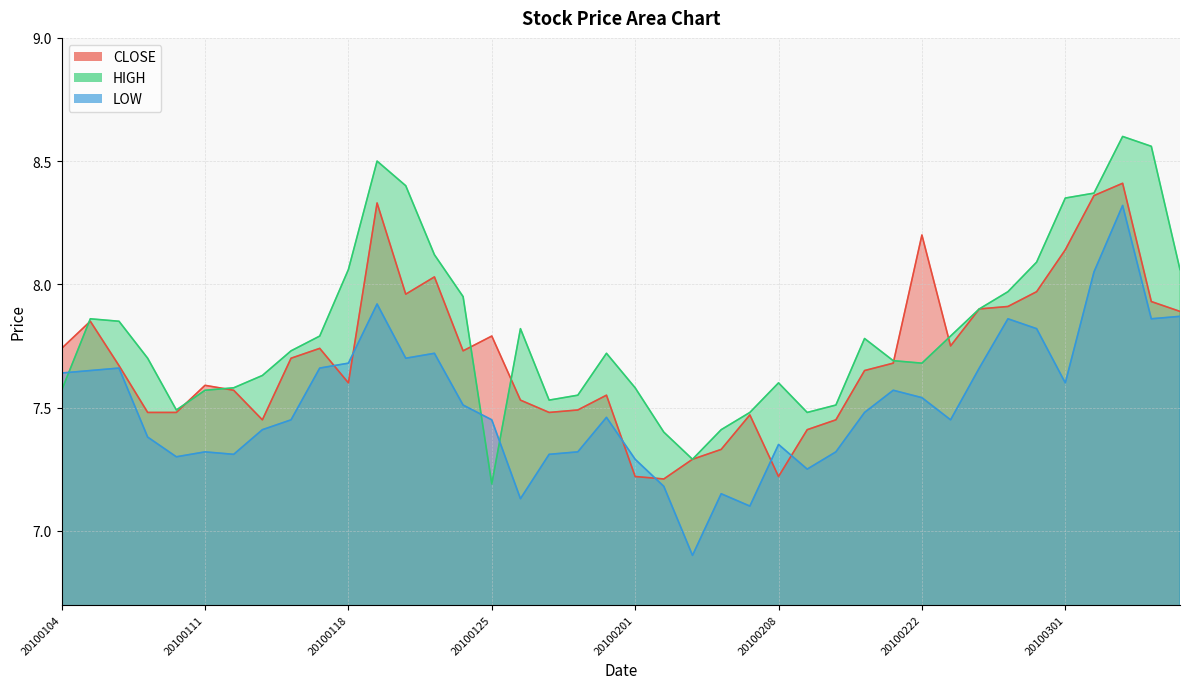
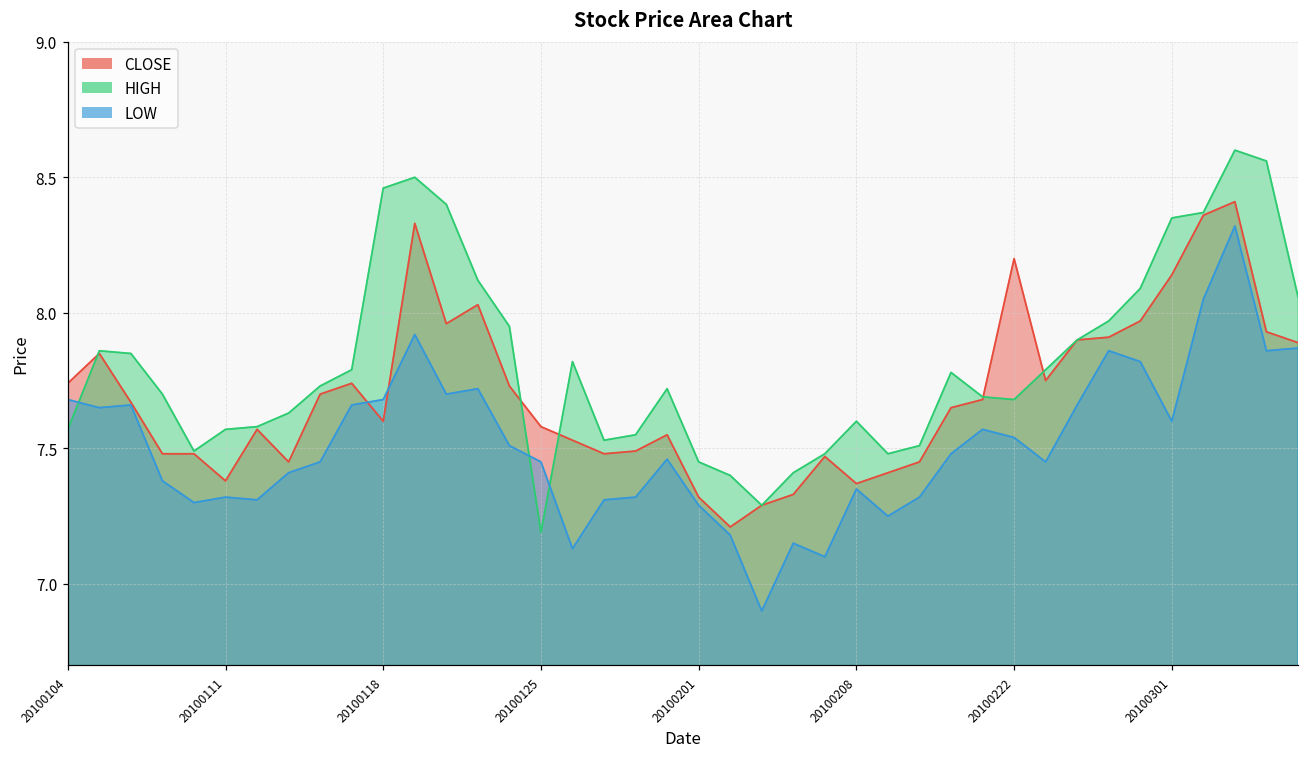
LOW, 20100104: 7.64 -> 7.68
CLOSE, 20100111: 7.59 -> 7.38
HIGH, 20100118: 8.06 -> 8.46
CLOSE, 20100125: 7.79 -> 7.58
CLOSE, 20100201: 7.22 -> 7.32
HIGH, 20100201: 7.58 -> 7.45
CLOSE, 20100208: 7.22 -> 7.37
